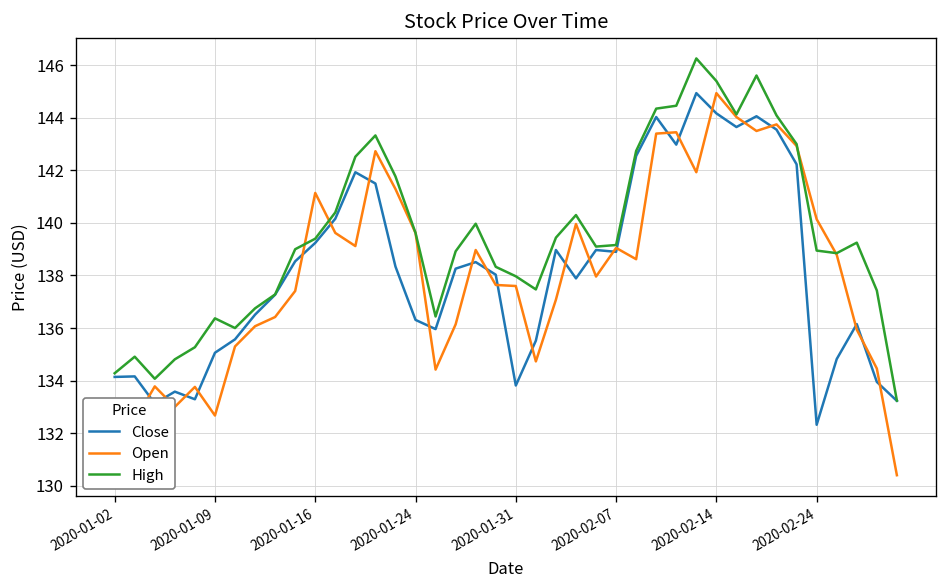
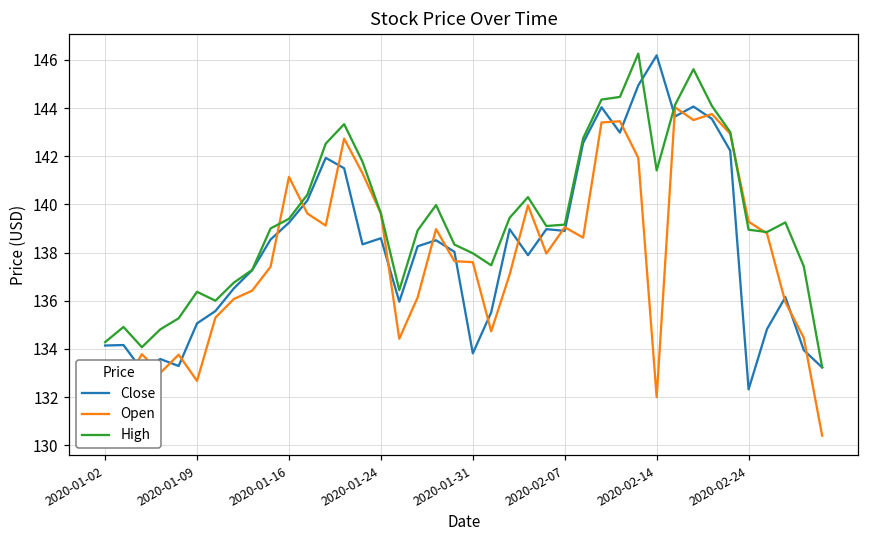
Close, 2020-01-24: 136.3 -> 138.6
Close, 2020-02-14: 144.2 -> 146.2
Open, 2020-02-14: 144.9 -> 132.0
High, 2020-02-14: 145.4 -> 141.4
Open, 2020-02-24: 140.1 -> 139.3
